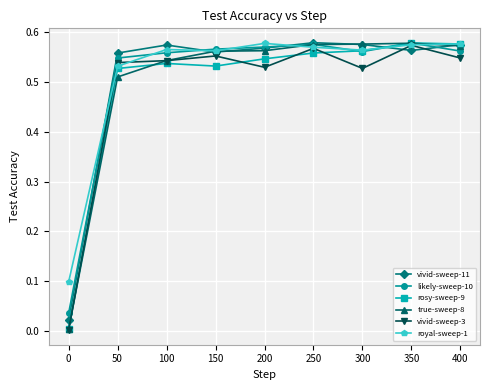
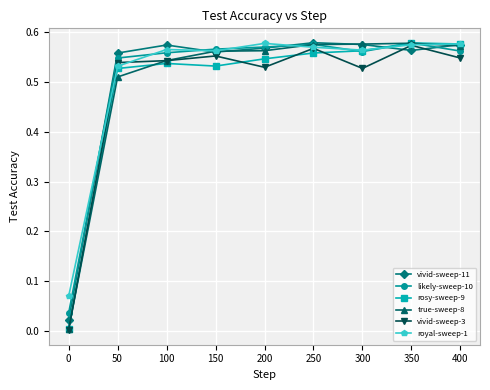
royal-sweep-1, 0: 0.10 -> 0.07
